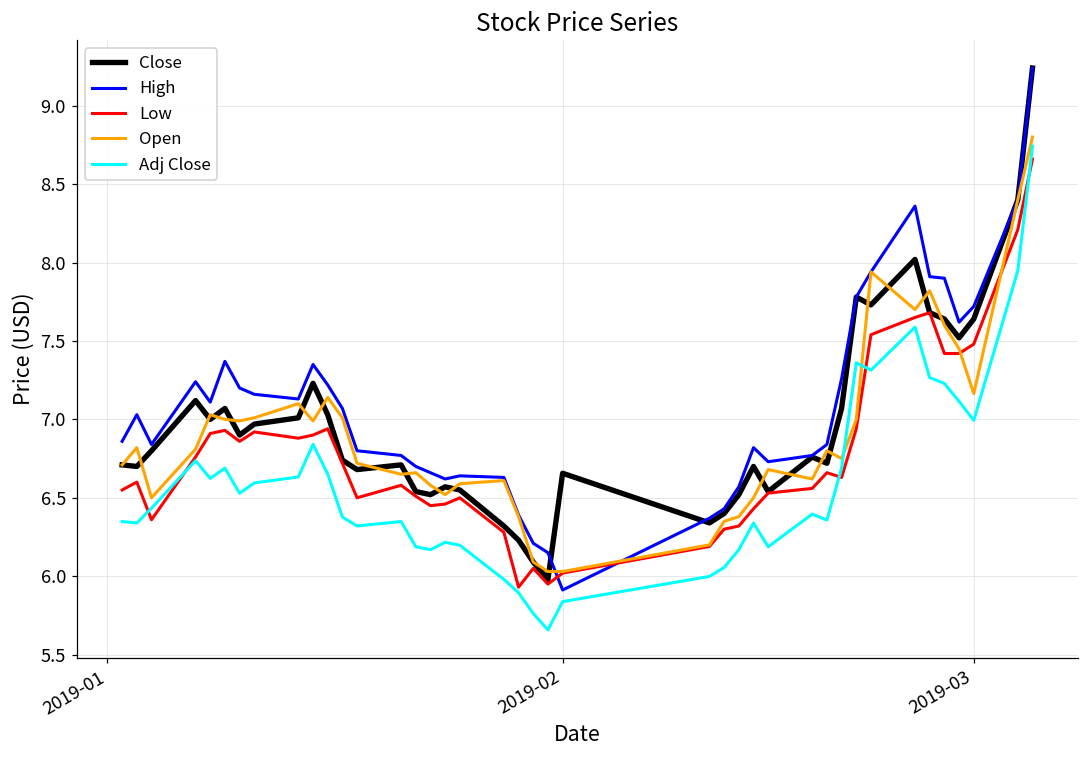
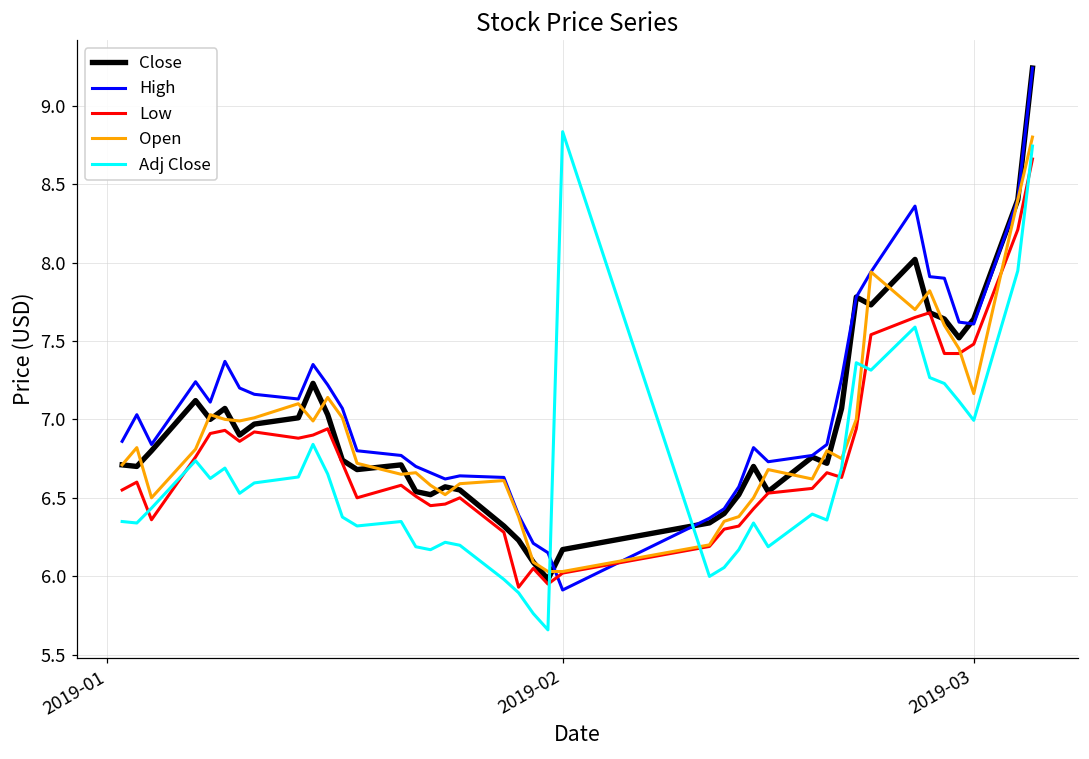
Close, 2019-02: 6.66 -> 6.17
Adj Close, 2019-02: 5.84 -> 8.83
High, 2019-03: 7.72 -> 7.61
